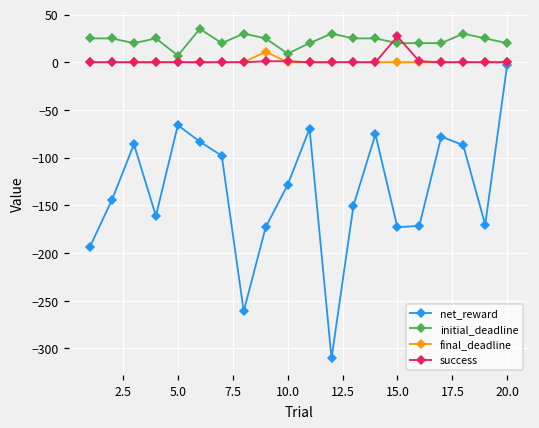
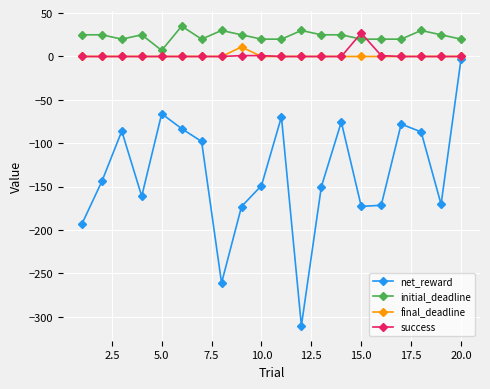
net_reward, 10.0: -130 -> -150
initial_deadline, 10.0: 10 -> 20
